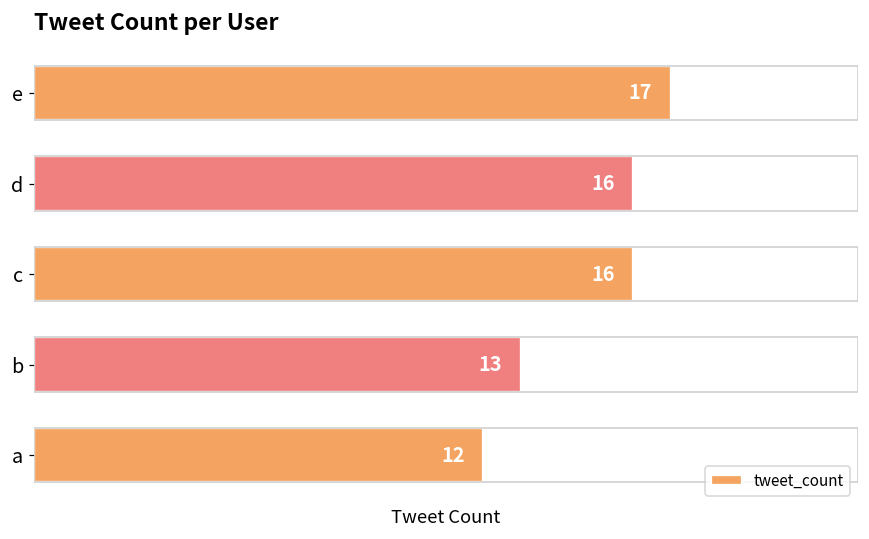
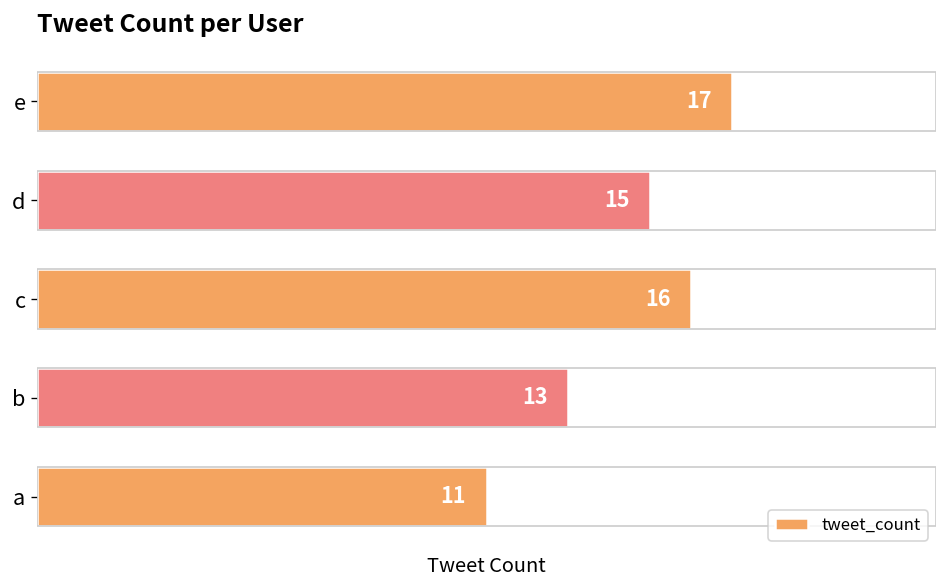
d: 16 -> 15
a: 12 -> 11
